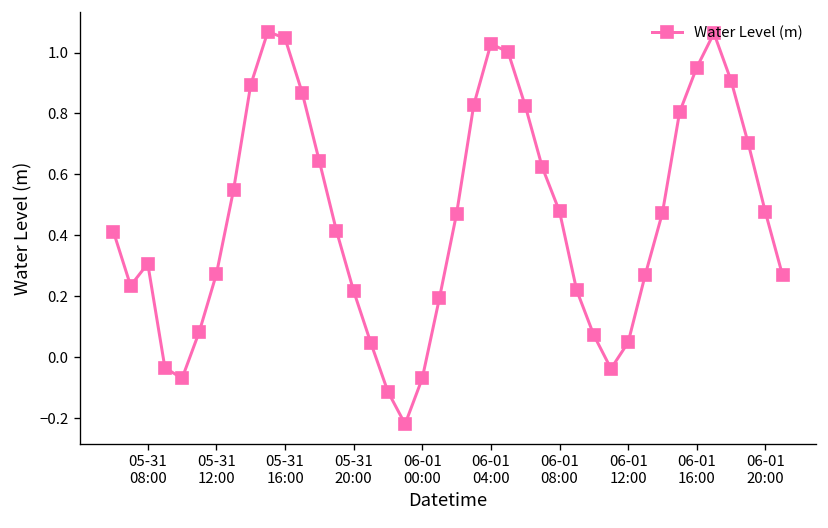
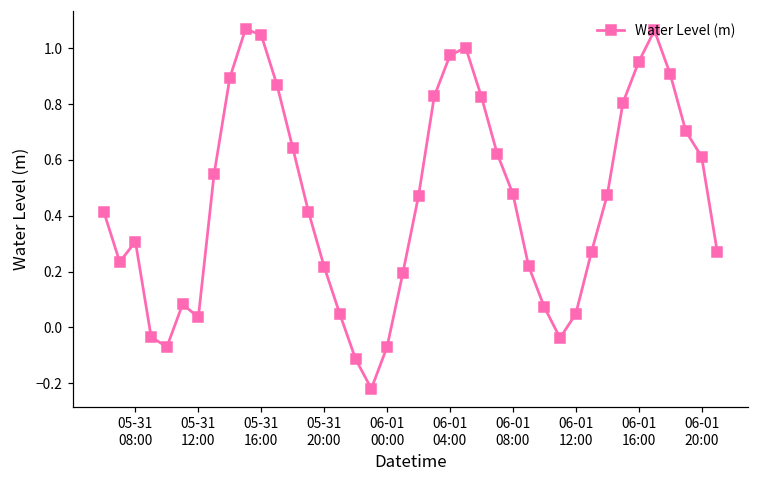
05-31 12:00: 0.27 -> 0.04
06-01 04:00: 1.03 -> 0.97
06-01 20:00: 0.48 -> 0.61
